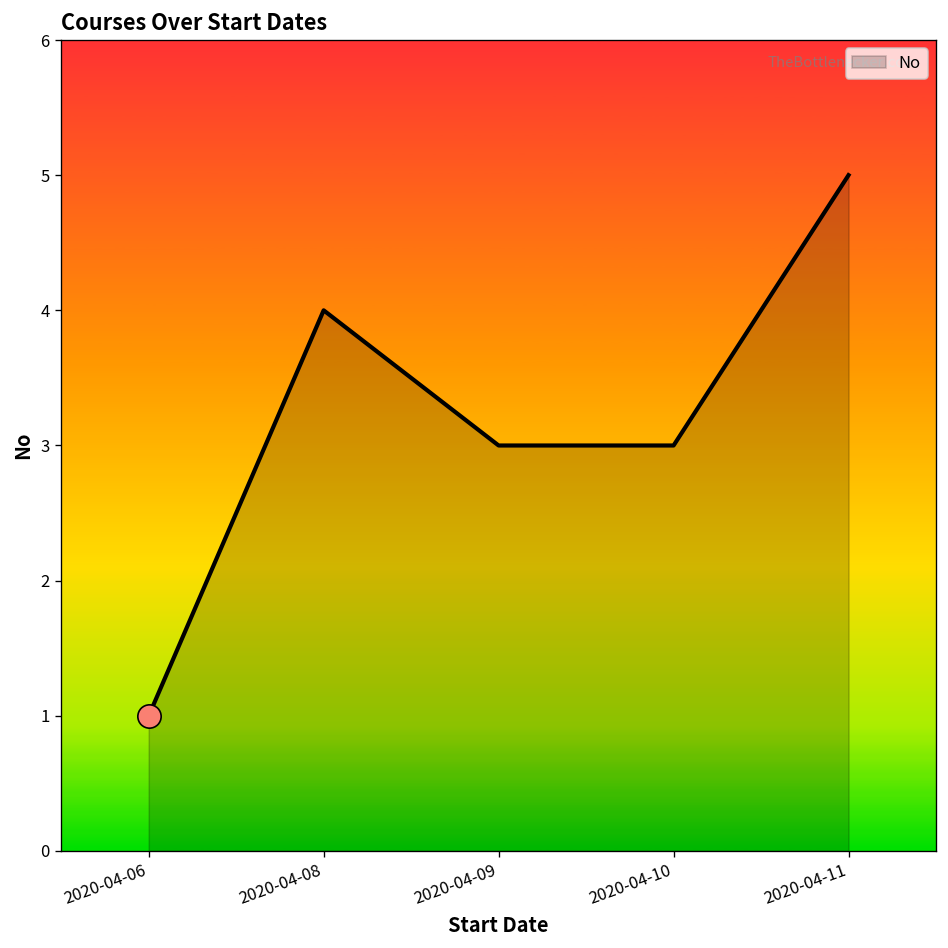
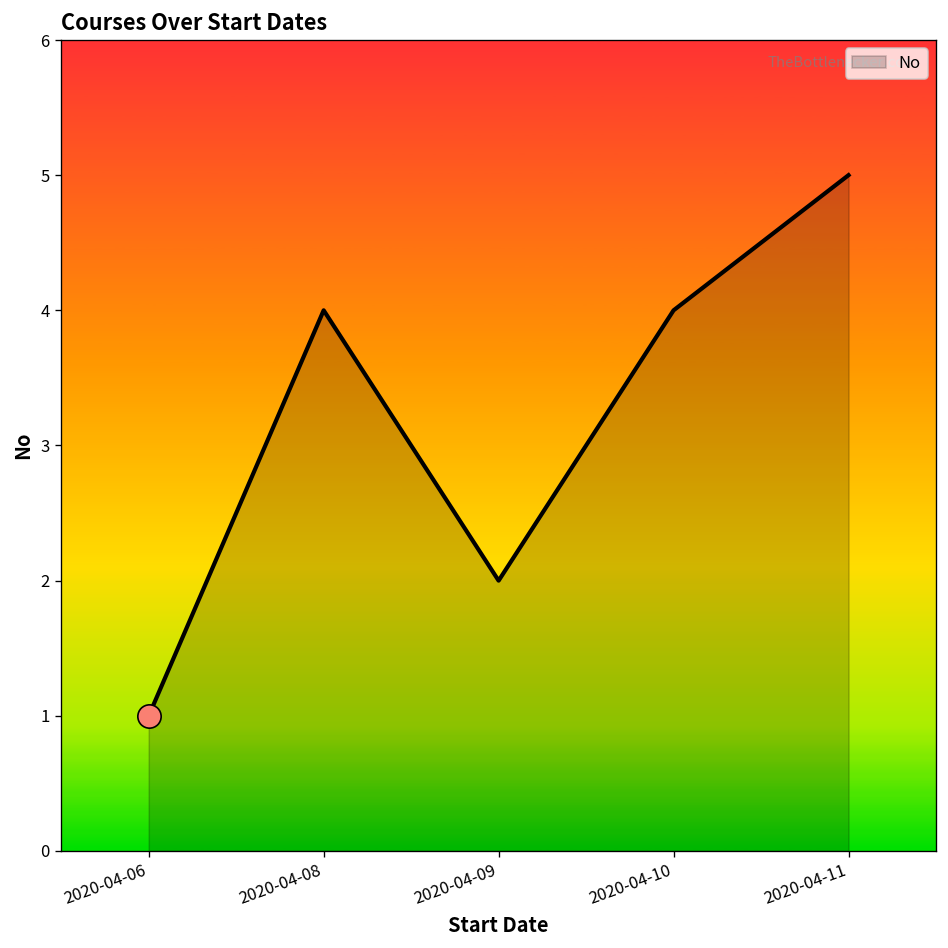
No, 2020-04-09: 3 -> 2
No, 2020-04-10: 3 -> 4
